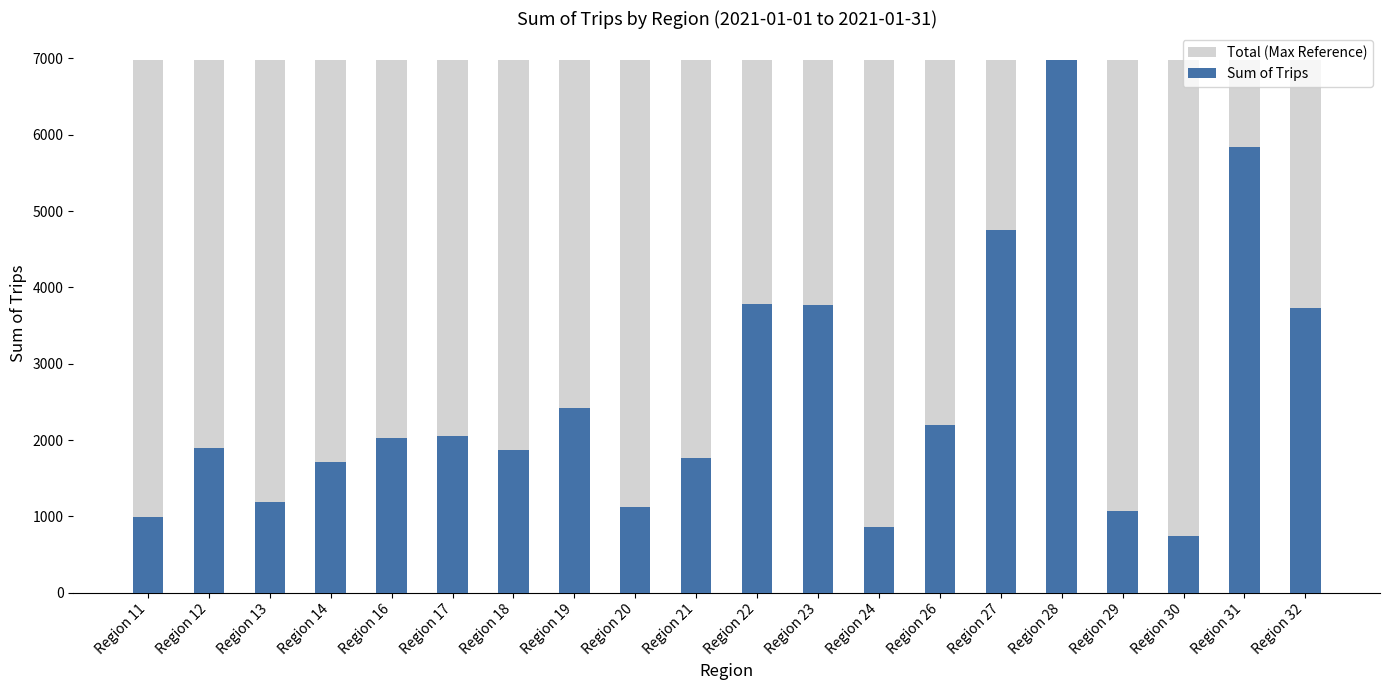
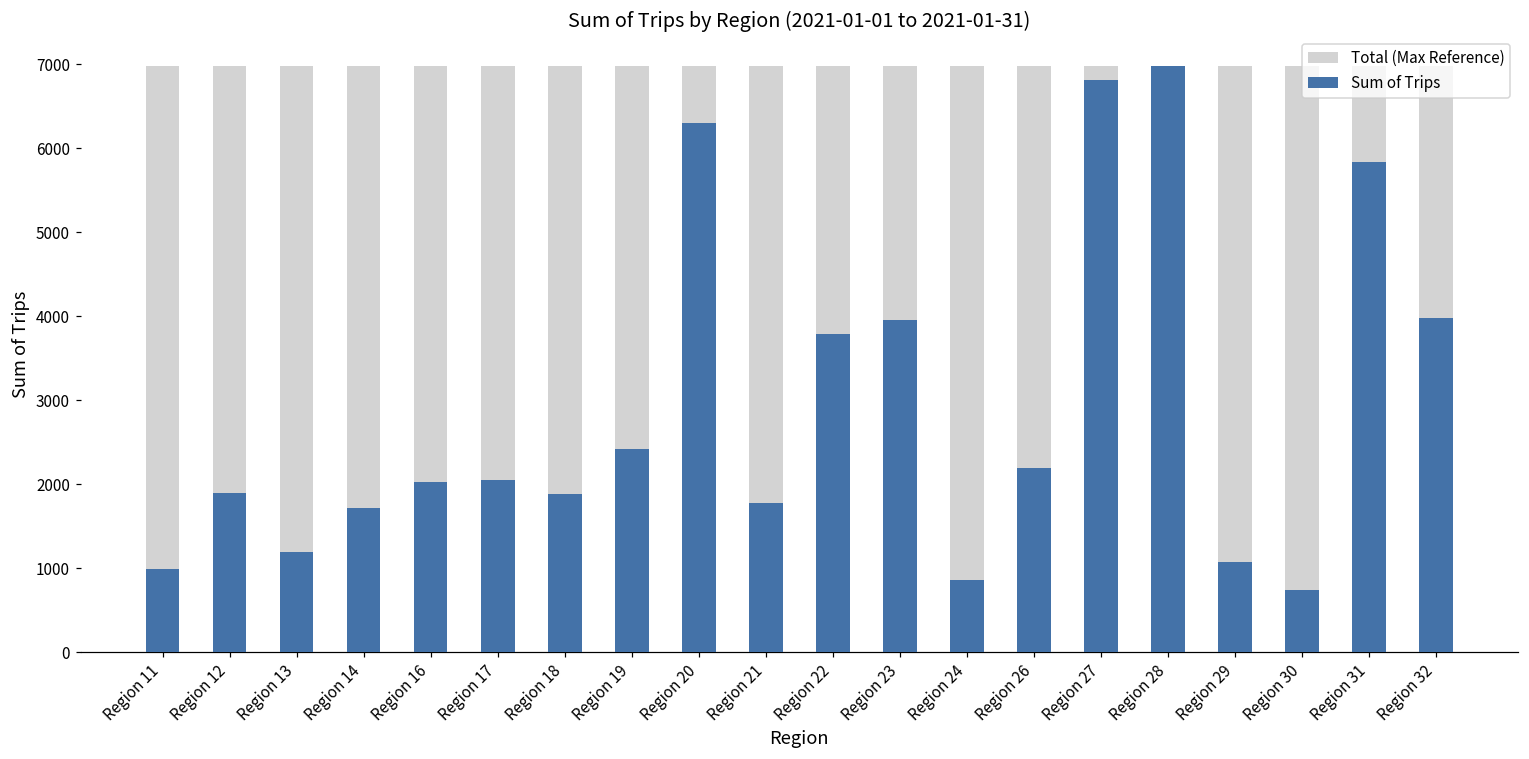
Sum of Trips, Region 20: 1100 -> 6300
Sum of Trips, Region 23: 3800 -> 4000
Sum of Trips, Region 27: 4800 -> 6800
Sum of Trips, Region 32: 3700 -> 4000
